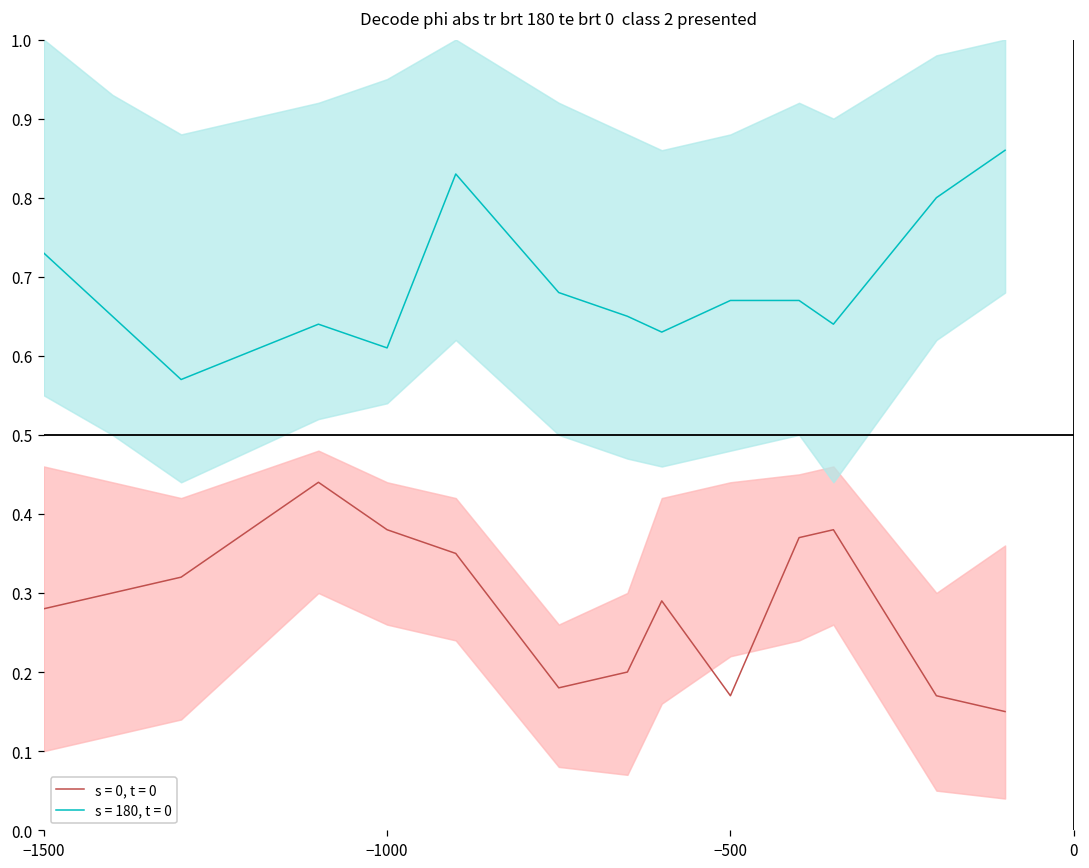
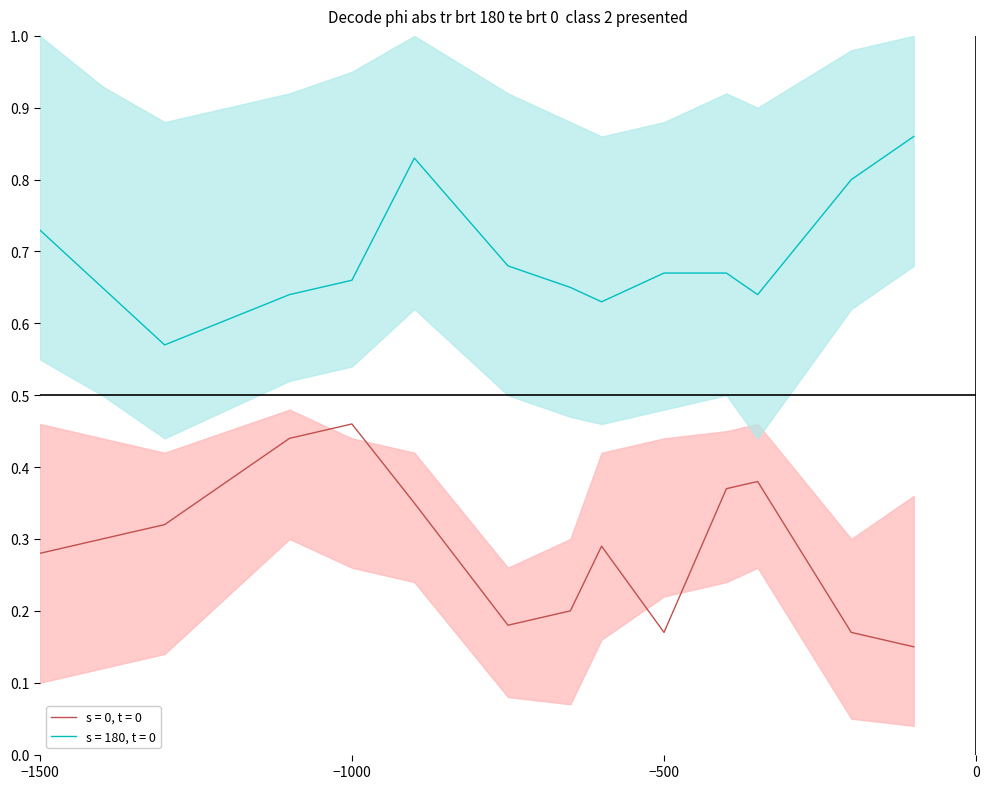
s = 0, t = 0, −1000: 0.38 -> 0.46
s = 180, t = 0, −1000: 0.61 -> 0.66
